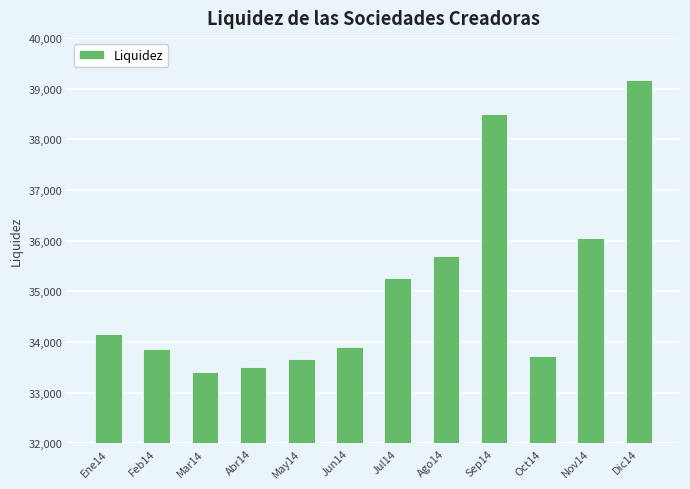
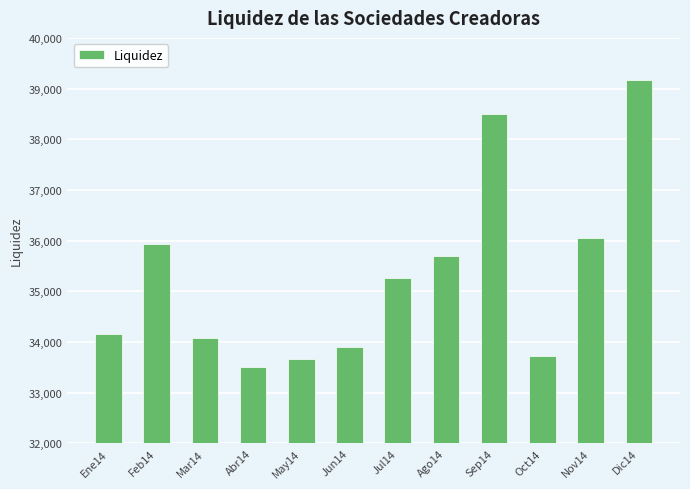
Feb14: 33,900 -> 35,900
Mar14: 33,400 -> 34,100
